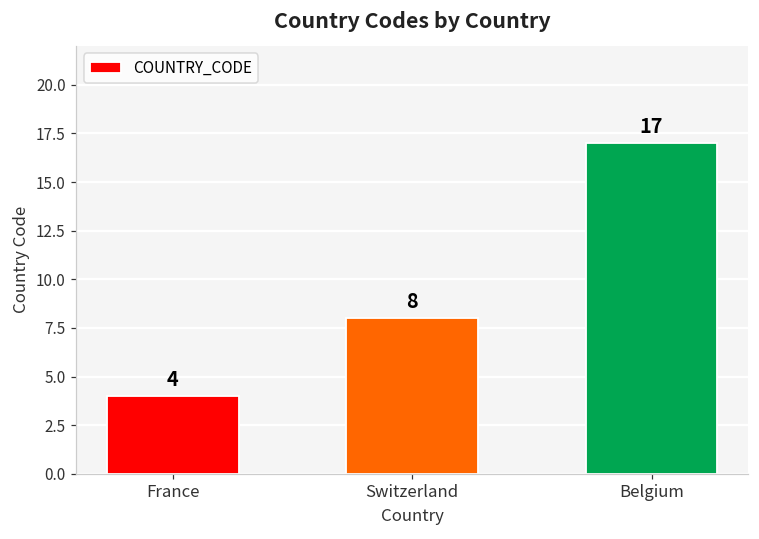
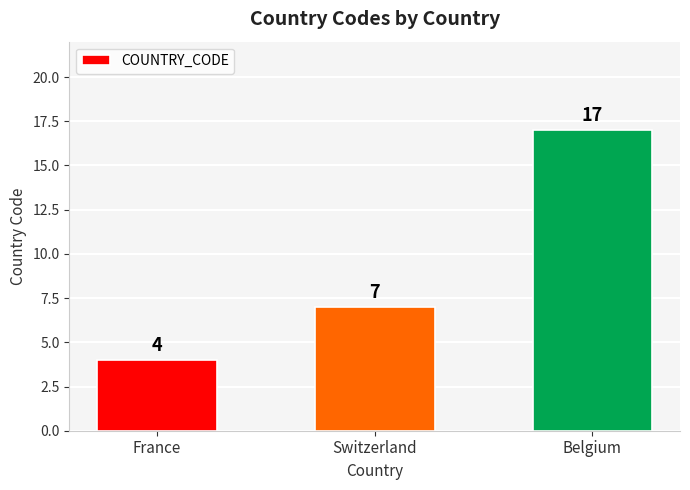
Switzerland: 8 -> 7
